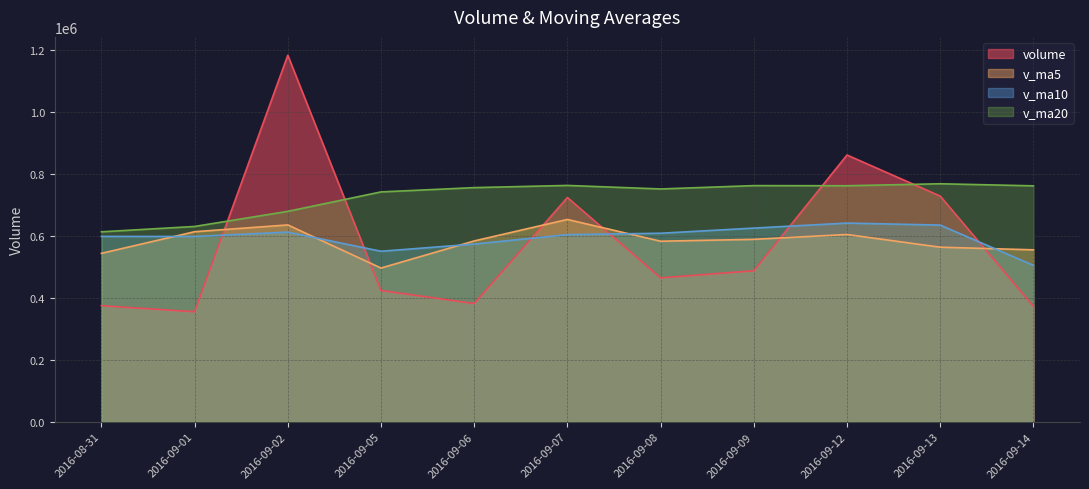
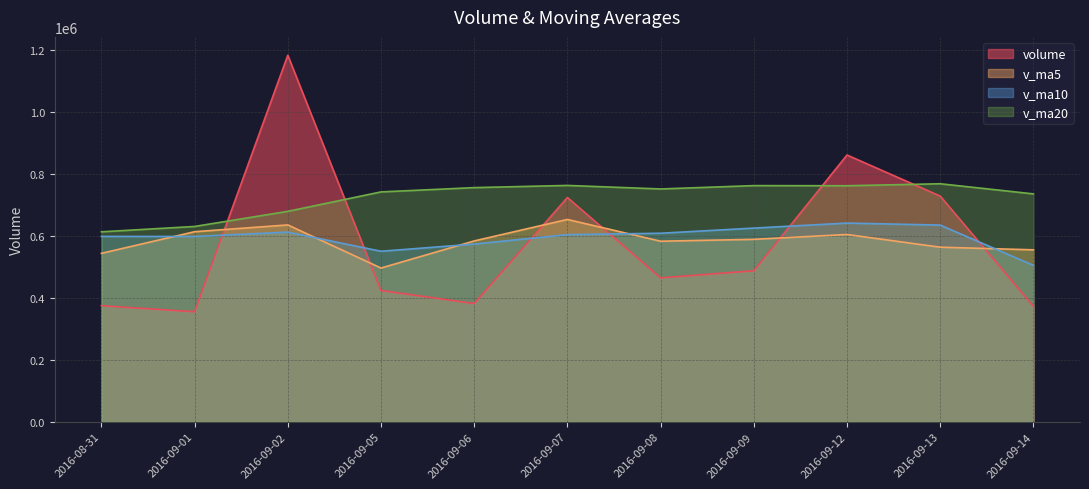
v_ma20, 2016-09-14: 760000 -> 730000
